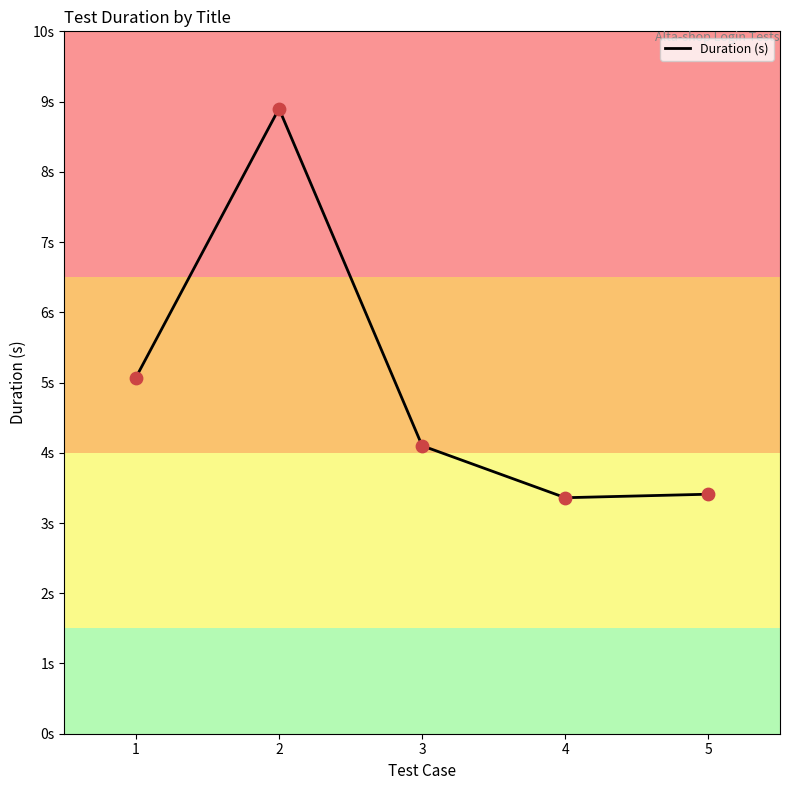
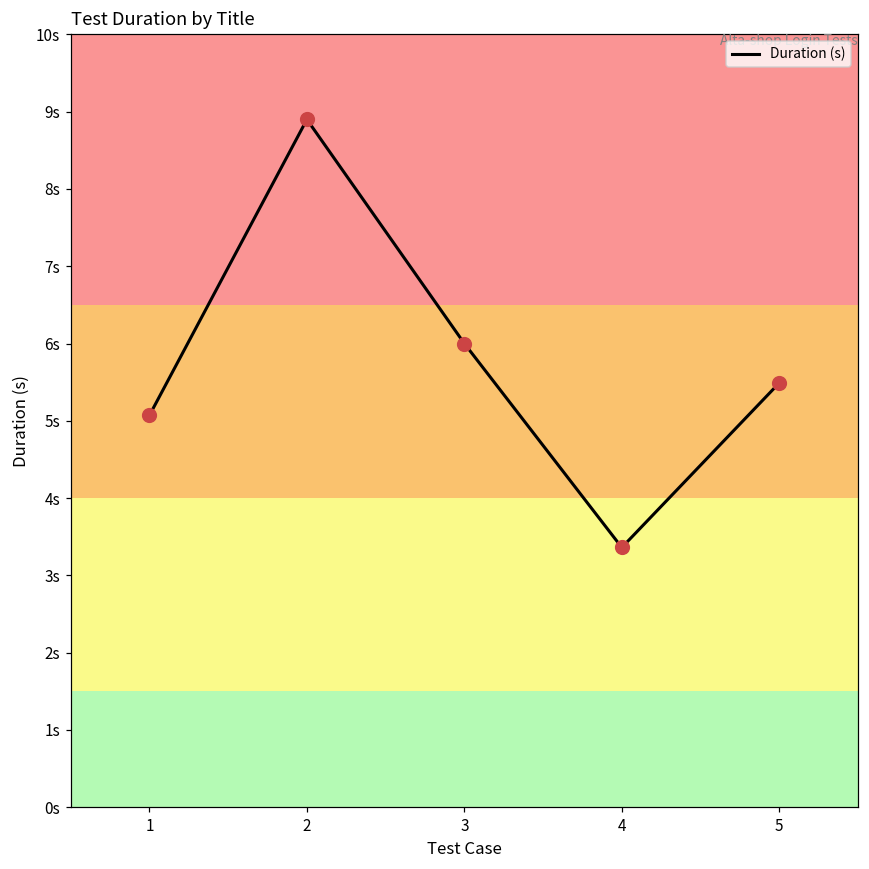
3: 4.1s -> 6.0s
5: 3.4s -> 5.5s
